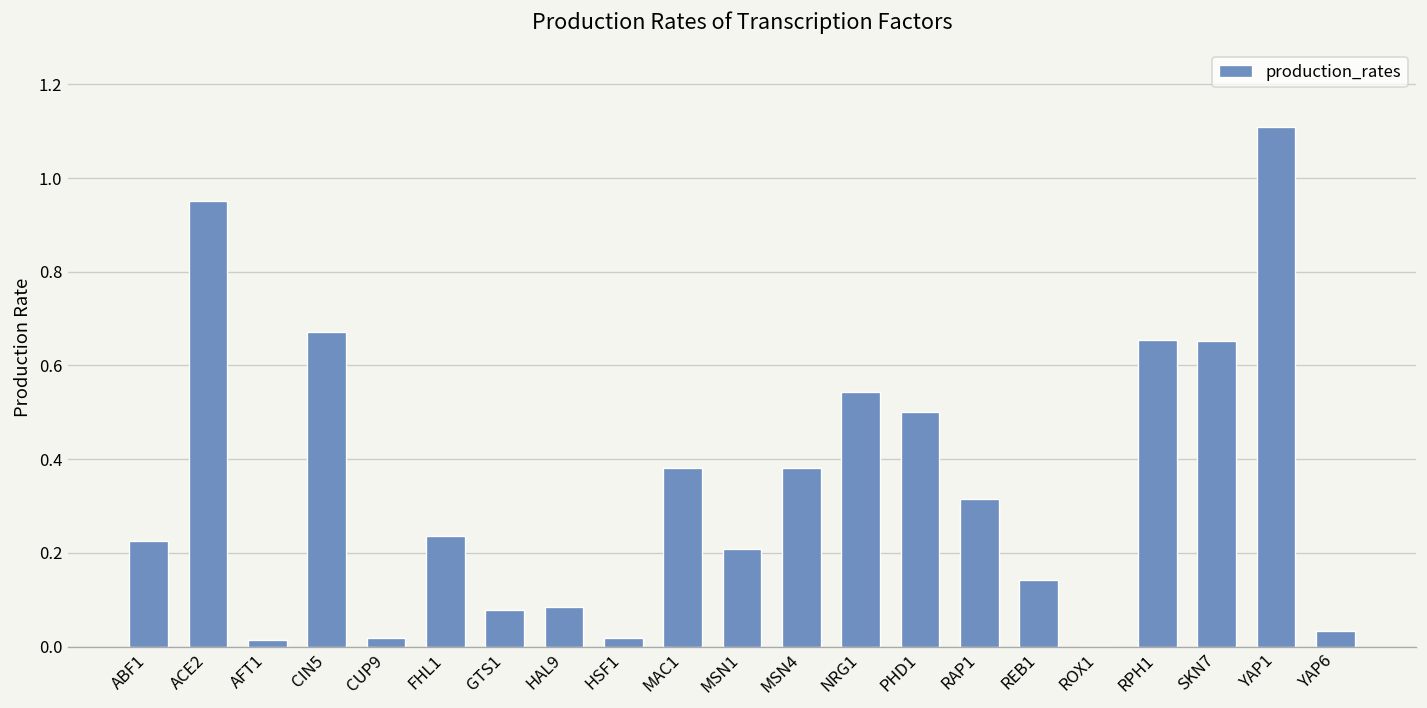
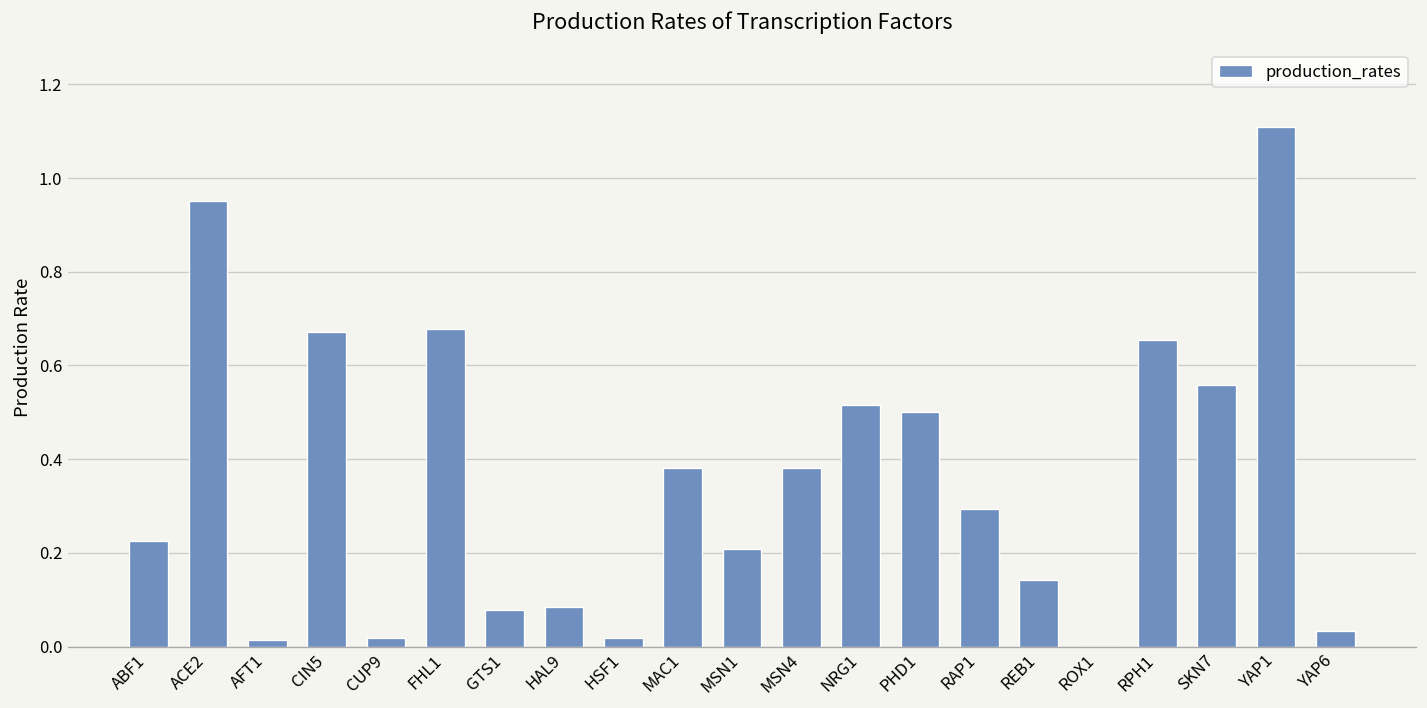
FHL1: 0.24 -> 0.68
NRG1: 0.54 -> 0.52
RAP1: 0.31 -> 0.29
SKN7: 0.65 -> 0.56
